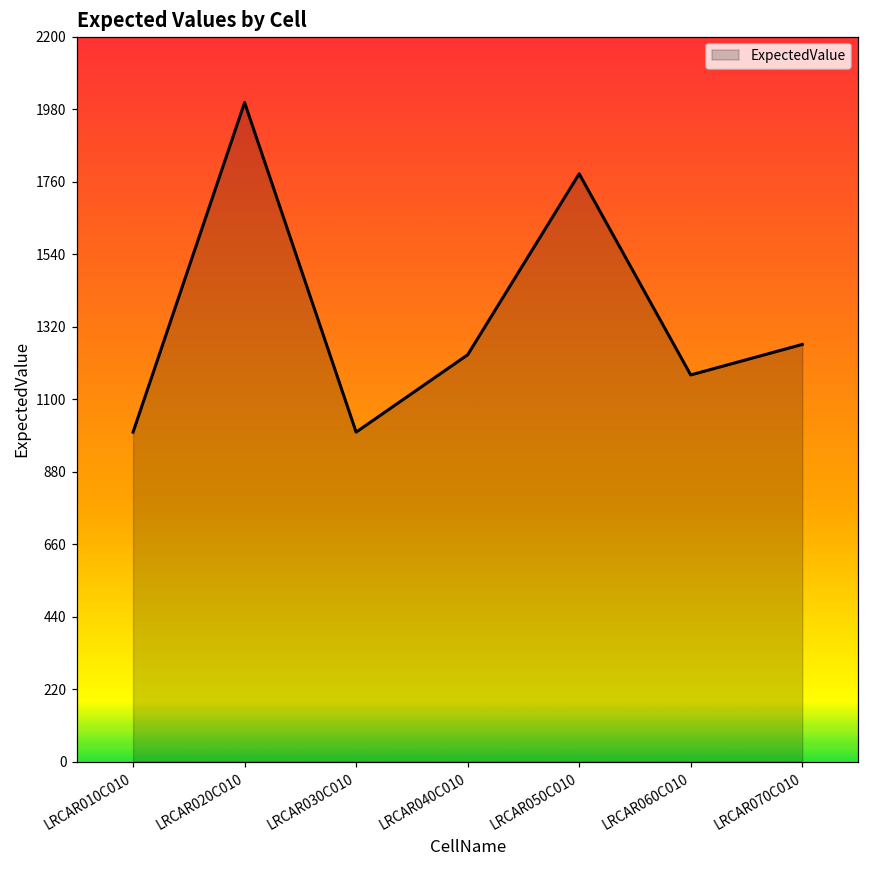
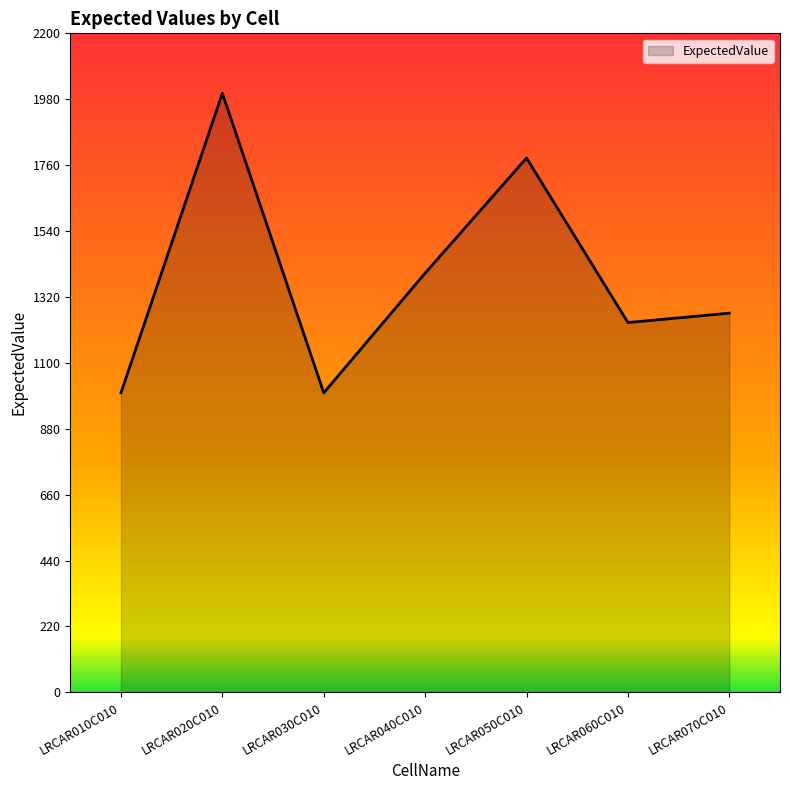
LRCAR040C010: 1230 -> 1400
LRCAR060C010: 1170 -> 1230
